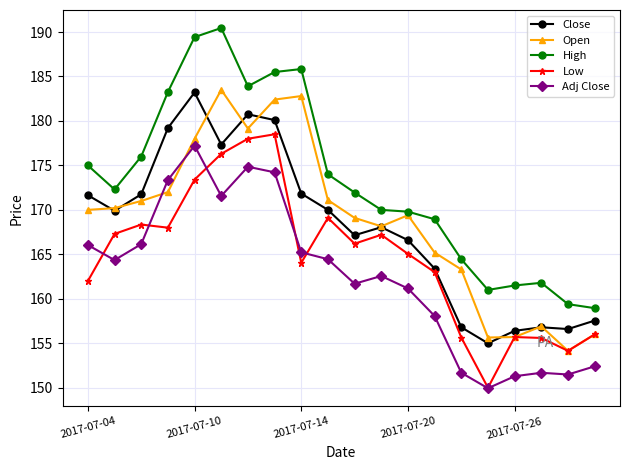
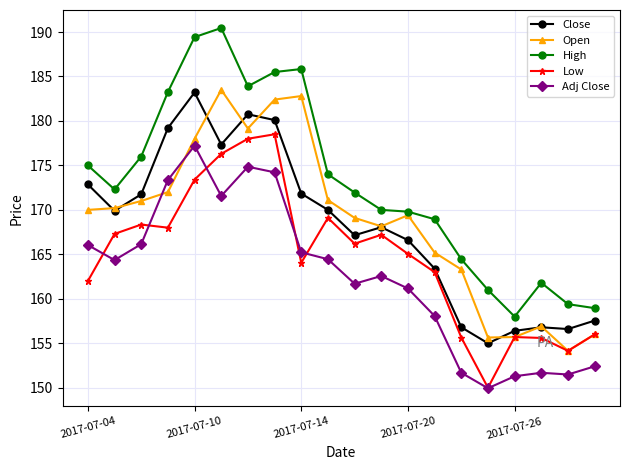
Close, 2017-07-04: 172 -> 173
High, 2017-07-26: 162 -> 158
